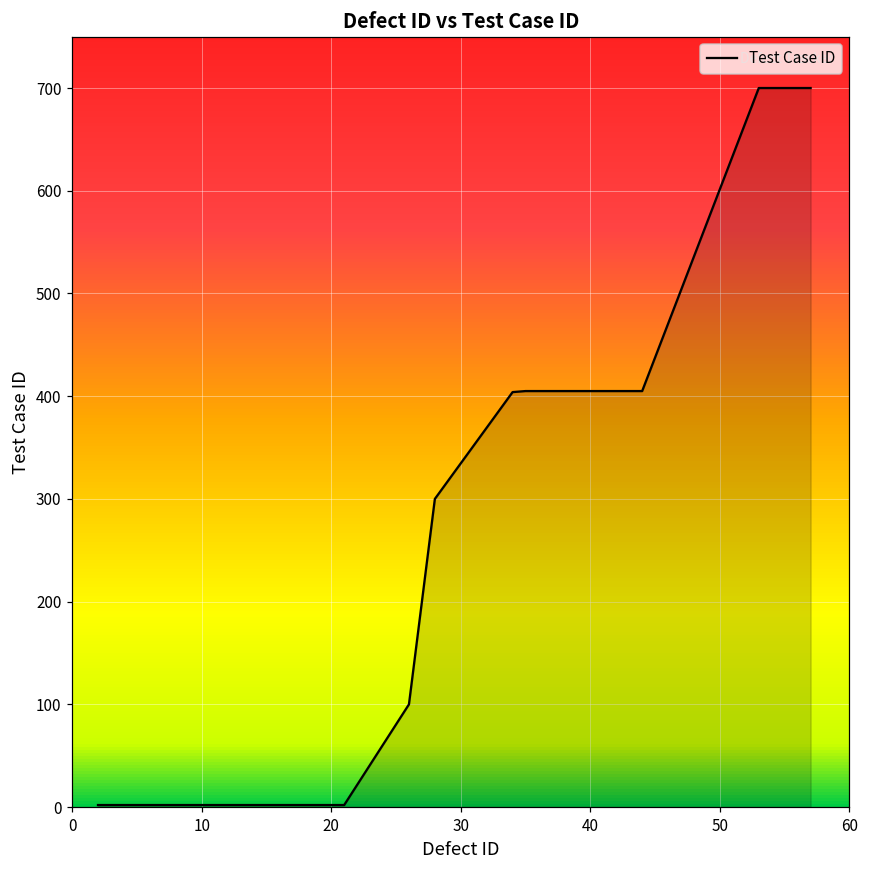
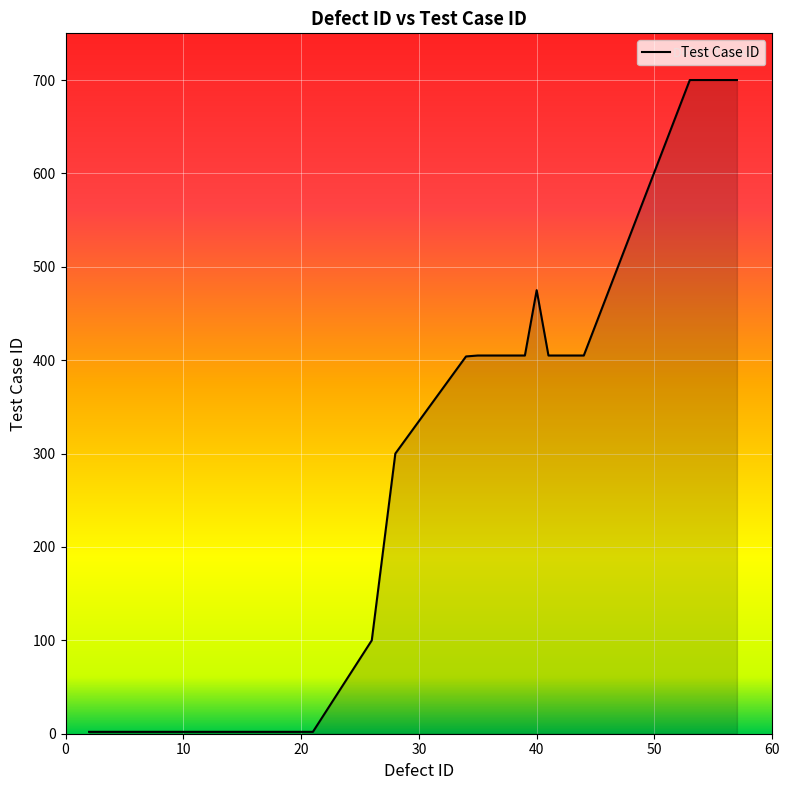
40: 410 -> 480
